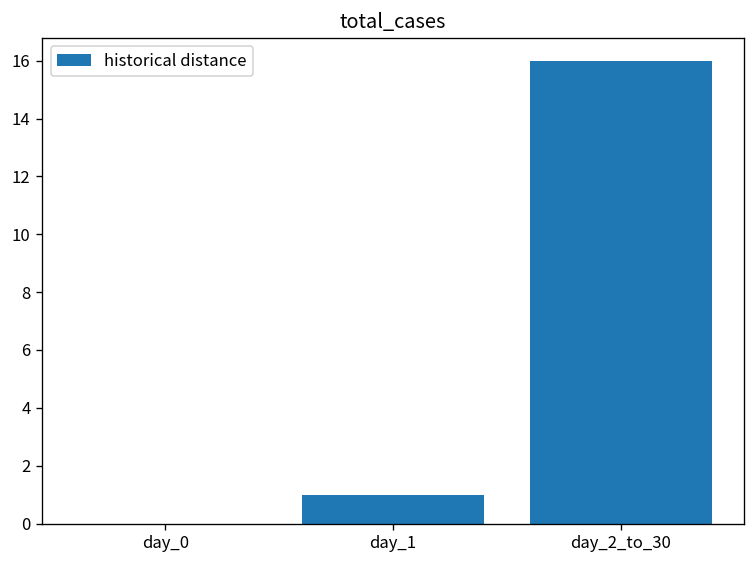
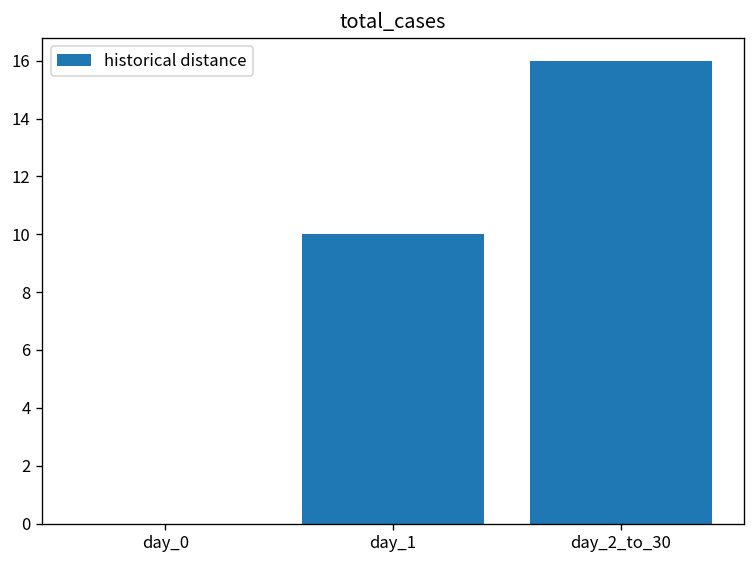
day_1: 1 -> 10
